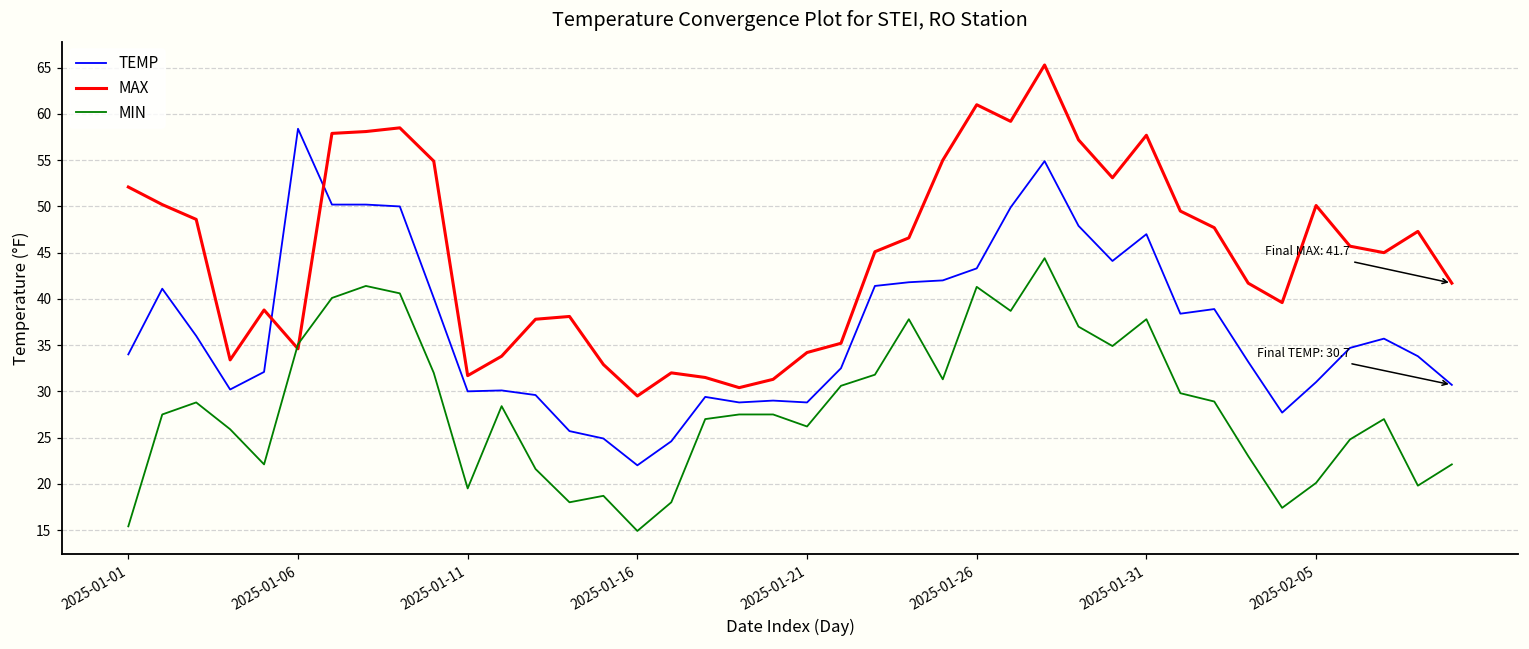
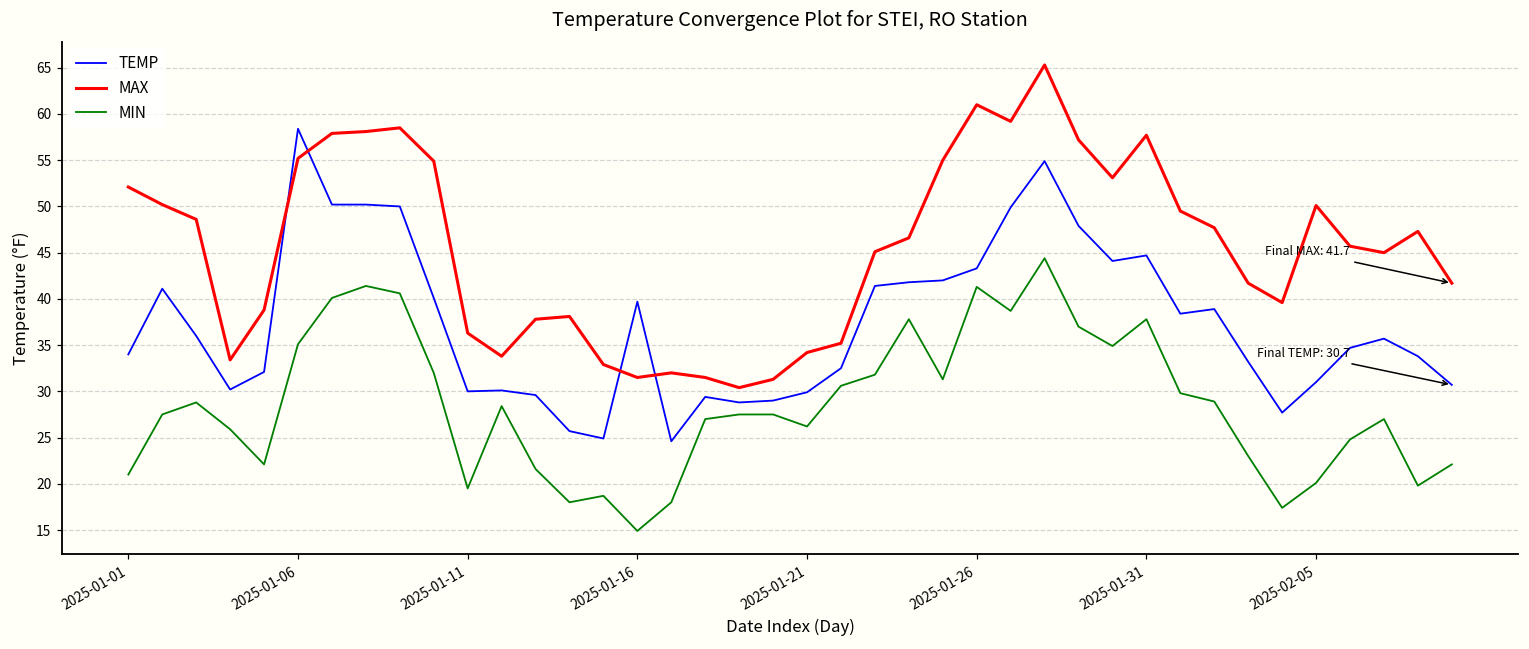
MIN, 2025-01-01: 15 -> 21
MAX, 2025-01-06: 35 -> 55
MAX, 2025-01-11: 32 -> 36
TEMP, 2025-01-16: 22 -> 40
MAX, 2025-01-16: 30 -> 32
TEMP, 2025-01-21: 29 -> 30
TEMP, 2025-01-31: 47 -> 45
